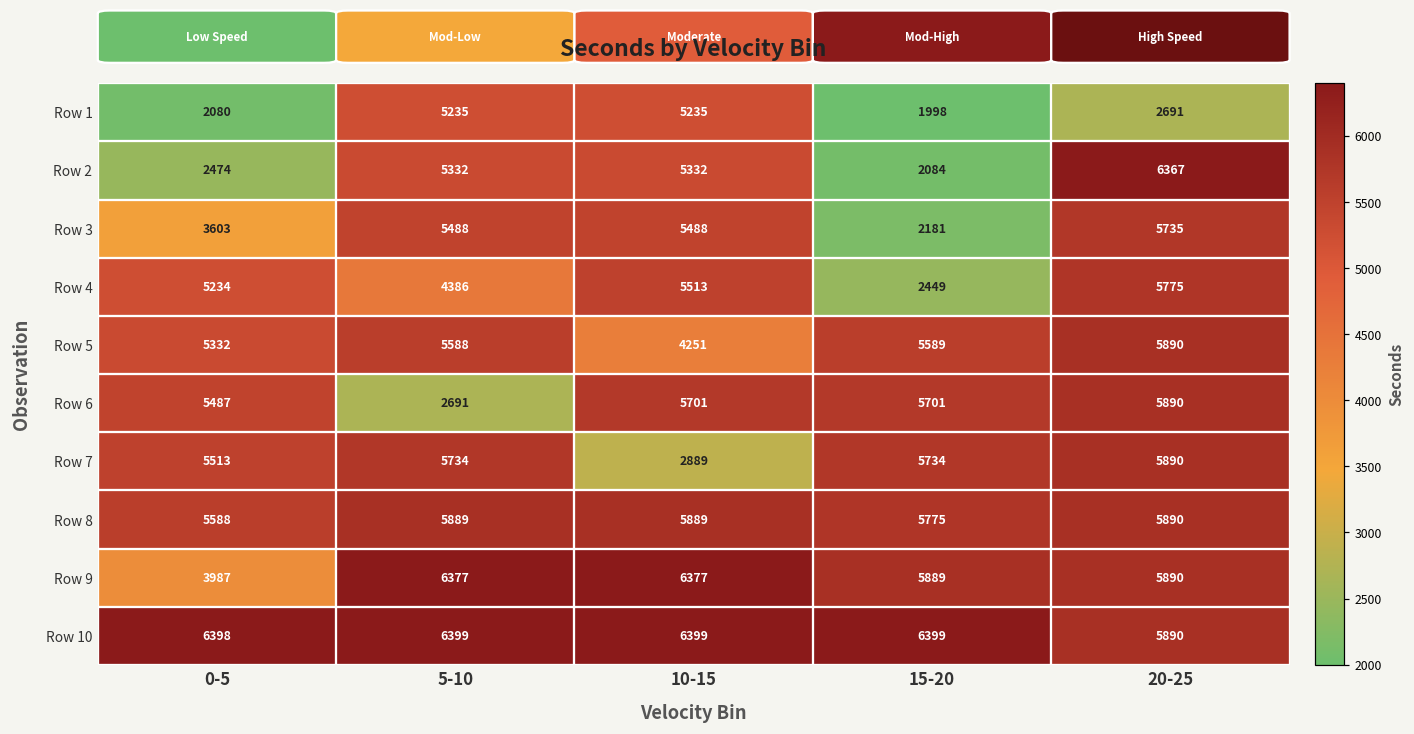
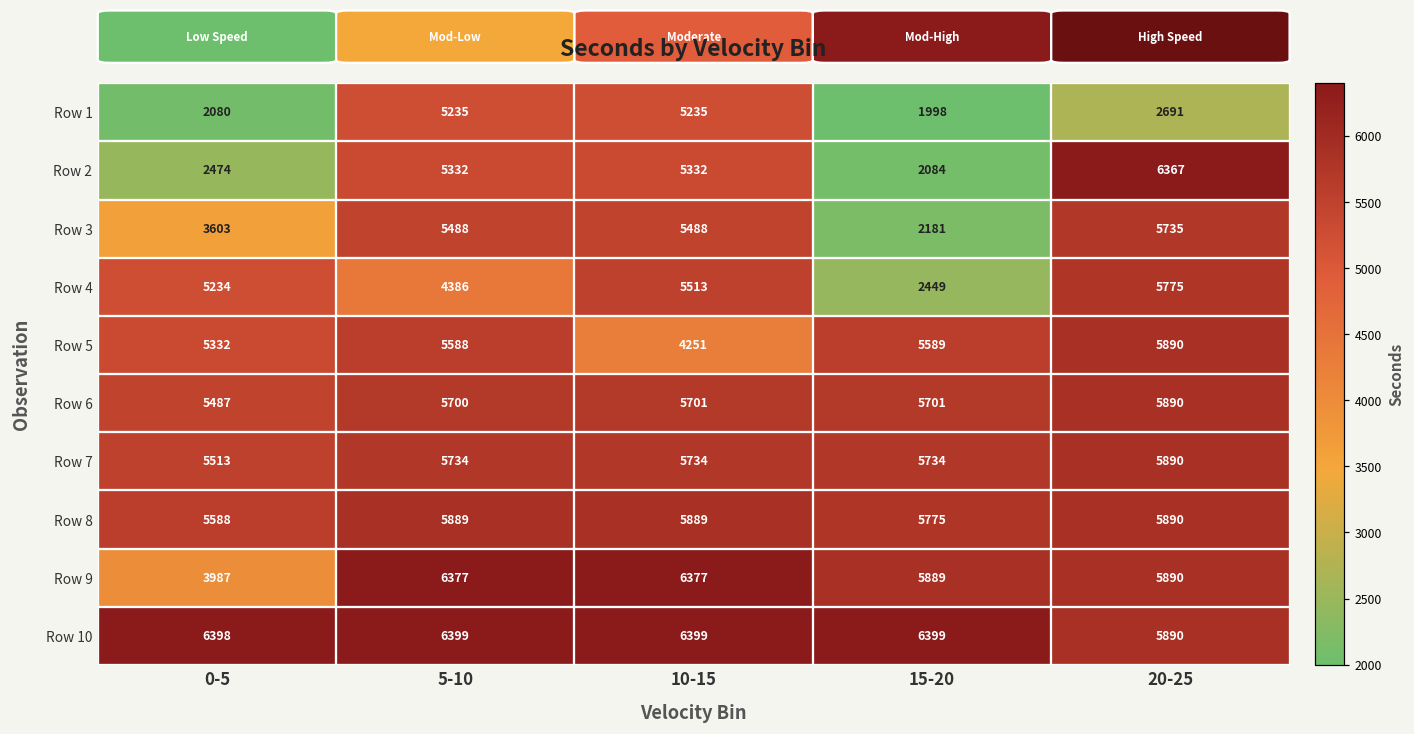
Row 6, 5-10: 2691 -> 5700
Row 7, 10-15: 2889 -> 5734
